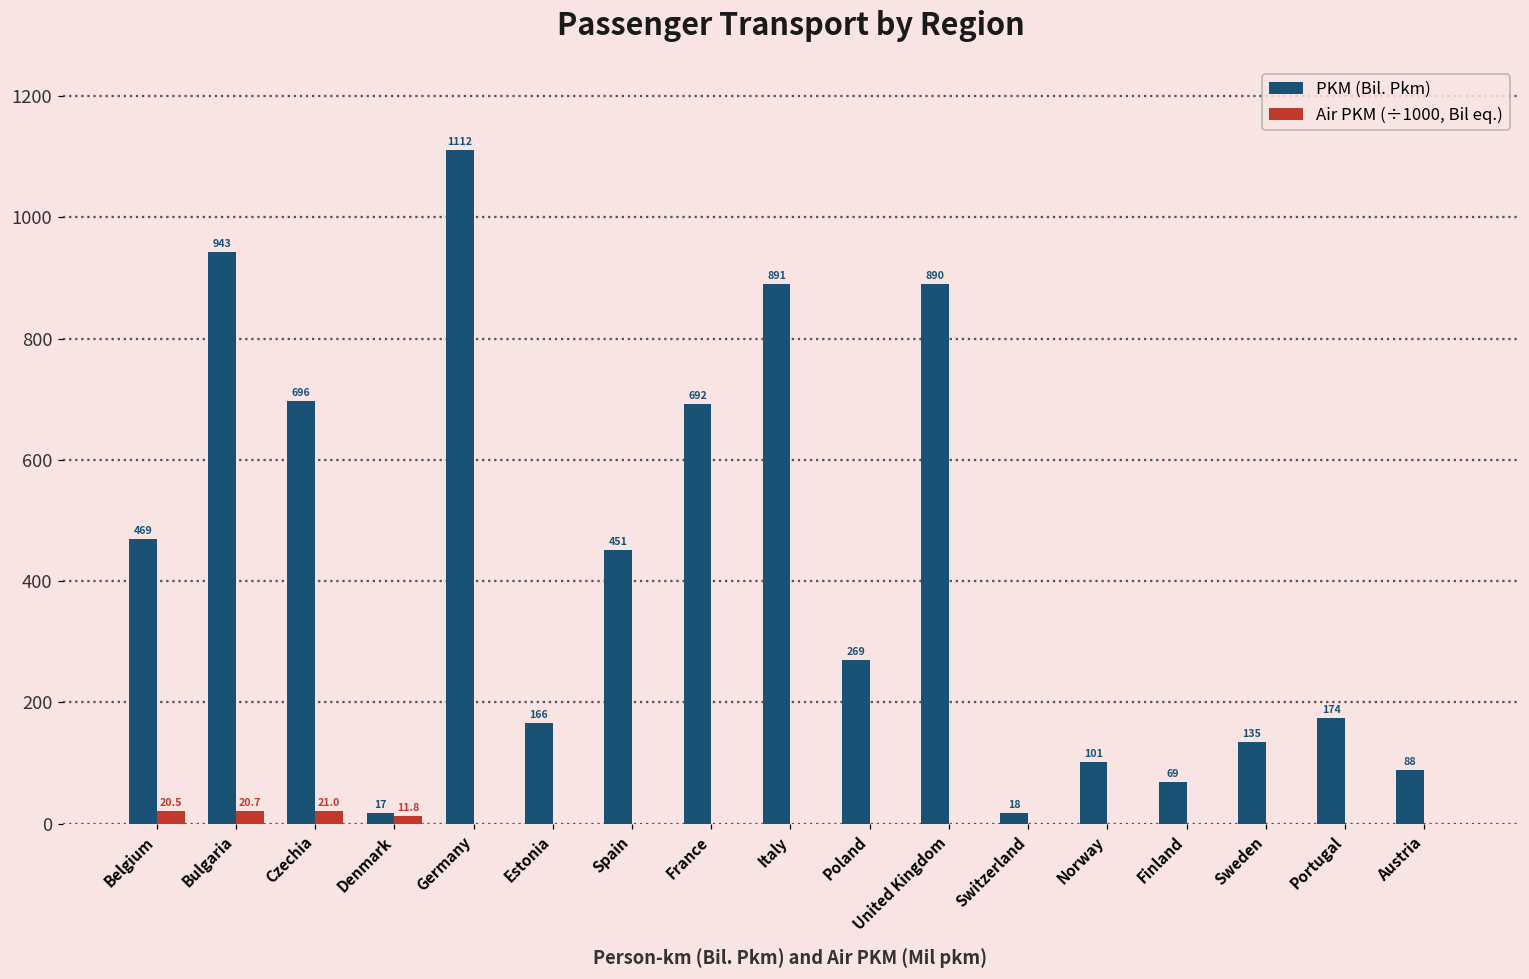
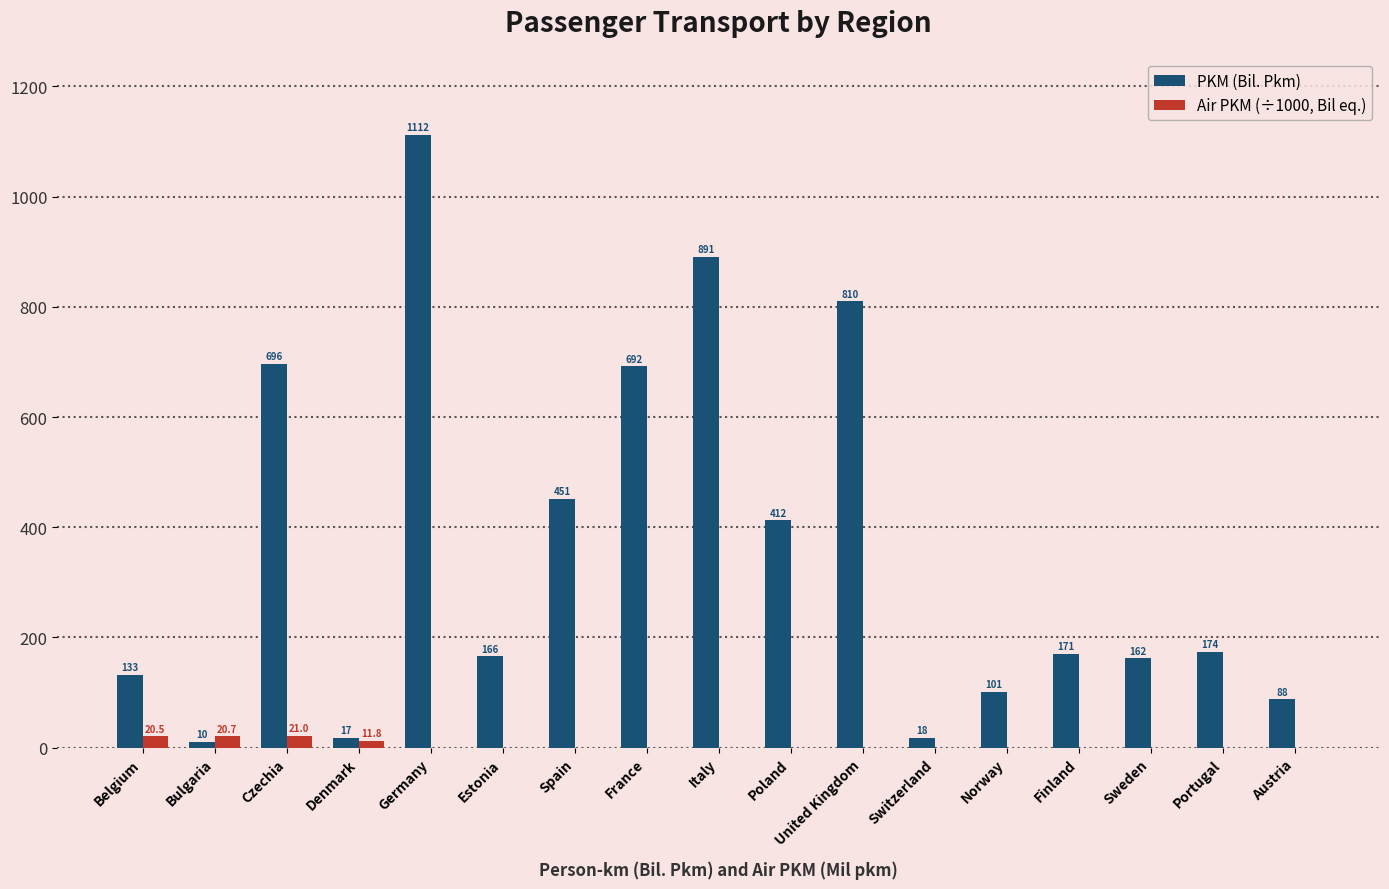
PKM (Bil. Pkm), Belgium: 469 -> 133
PKM (Bil. Pkm), Bulgaria: 943 -> 10
PKM (Bil. Pkm), Poland: 269 -> 412
PKM (Bil. Pkm), United Kingdom: 890 -> 810
PKM (Bil. Pkm), Finland: 69 -> 171
PKM (Bil. Pkm), Sweden: 135 -> 162
